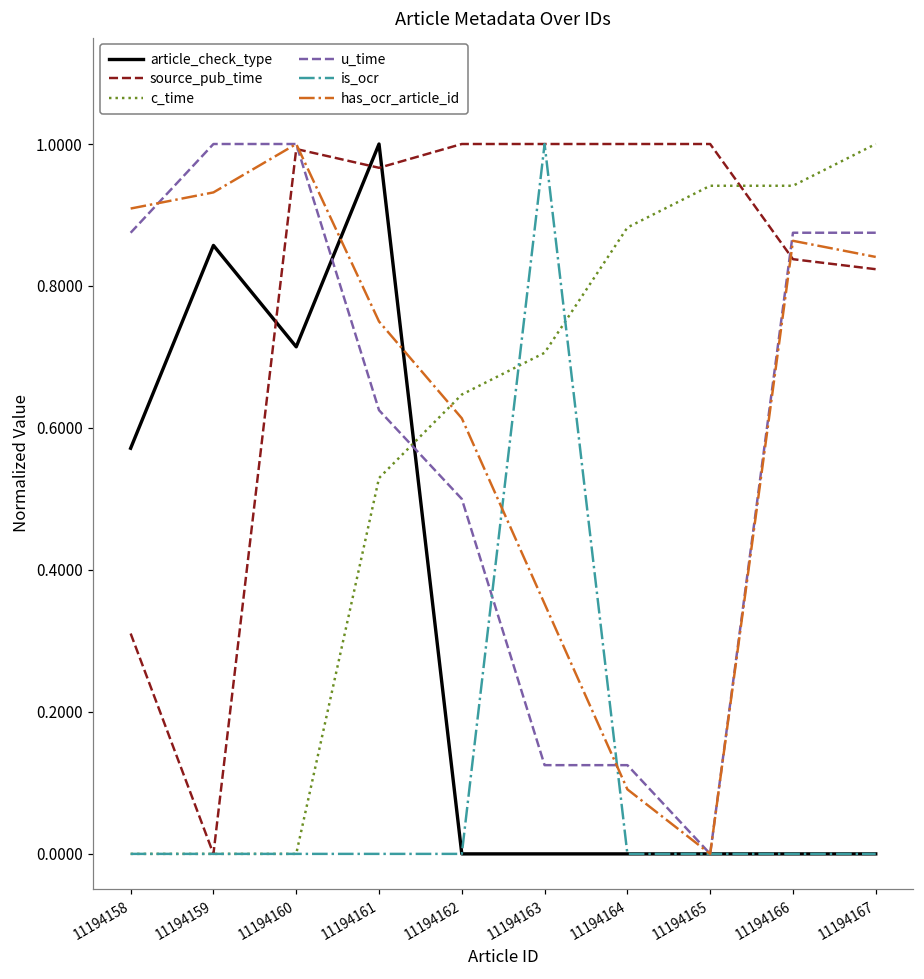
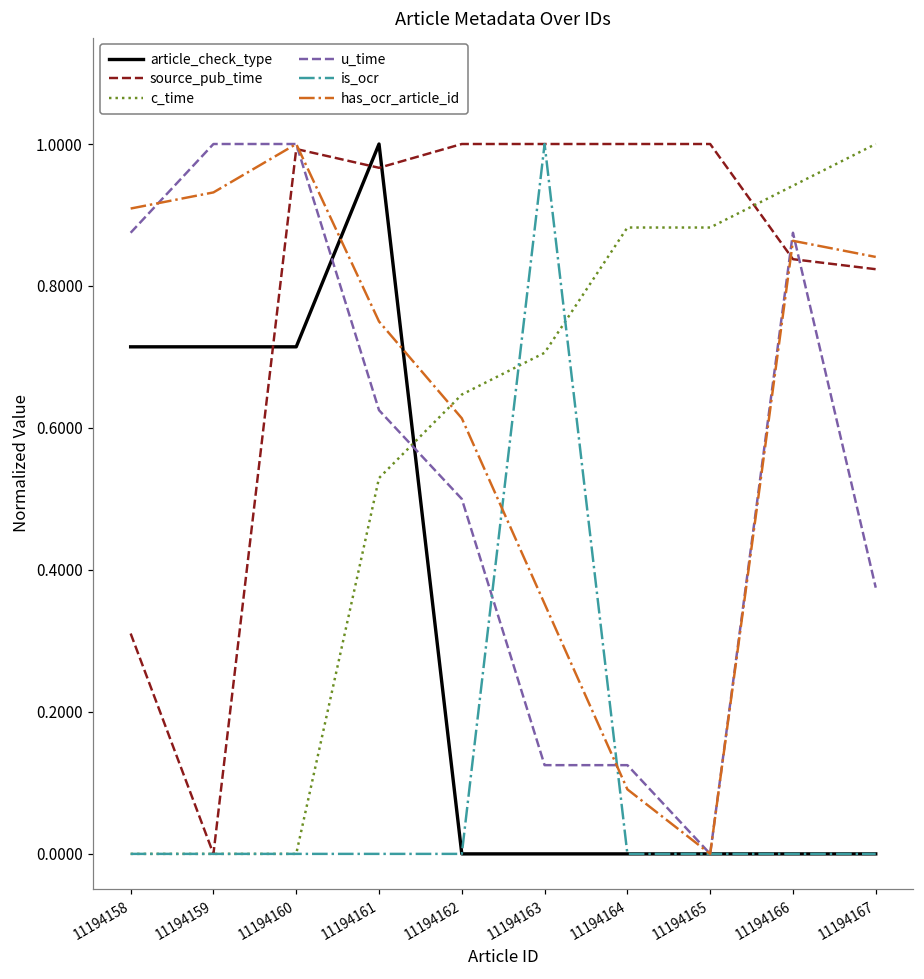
article_check_type, 11194158: 0.57 -> 0.71
article_check_type, 11194159: 0.86 -> 0.71
c_time, 11194165: 0.94 -> 0.88
u_time, 11194167: 0.88 -> 0.38
